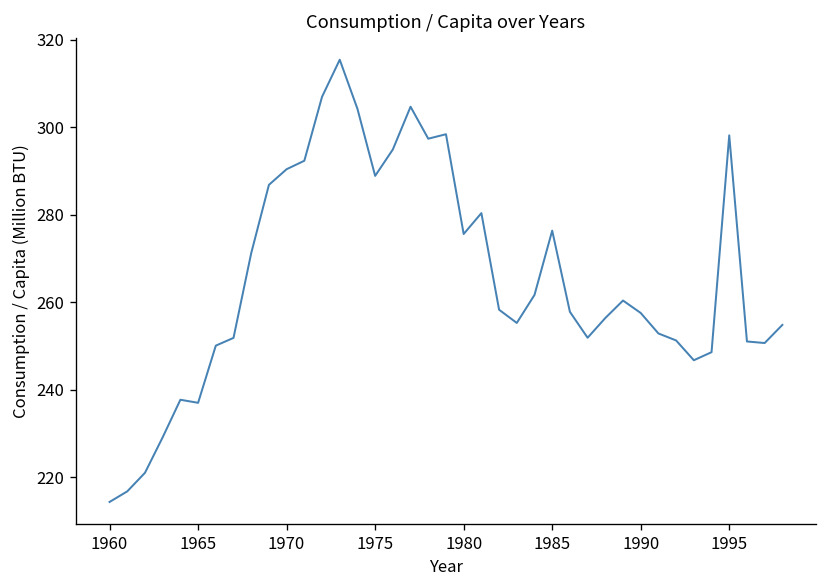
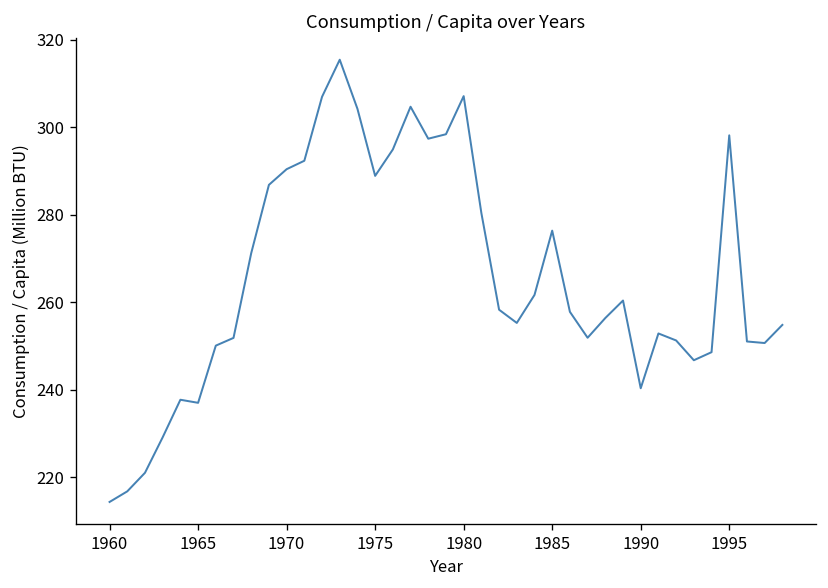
1980: 276 -> 307
1990: 258 -> 240
